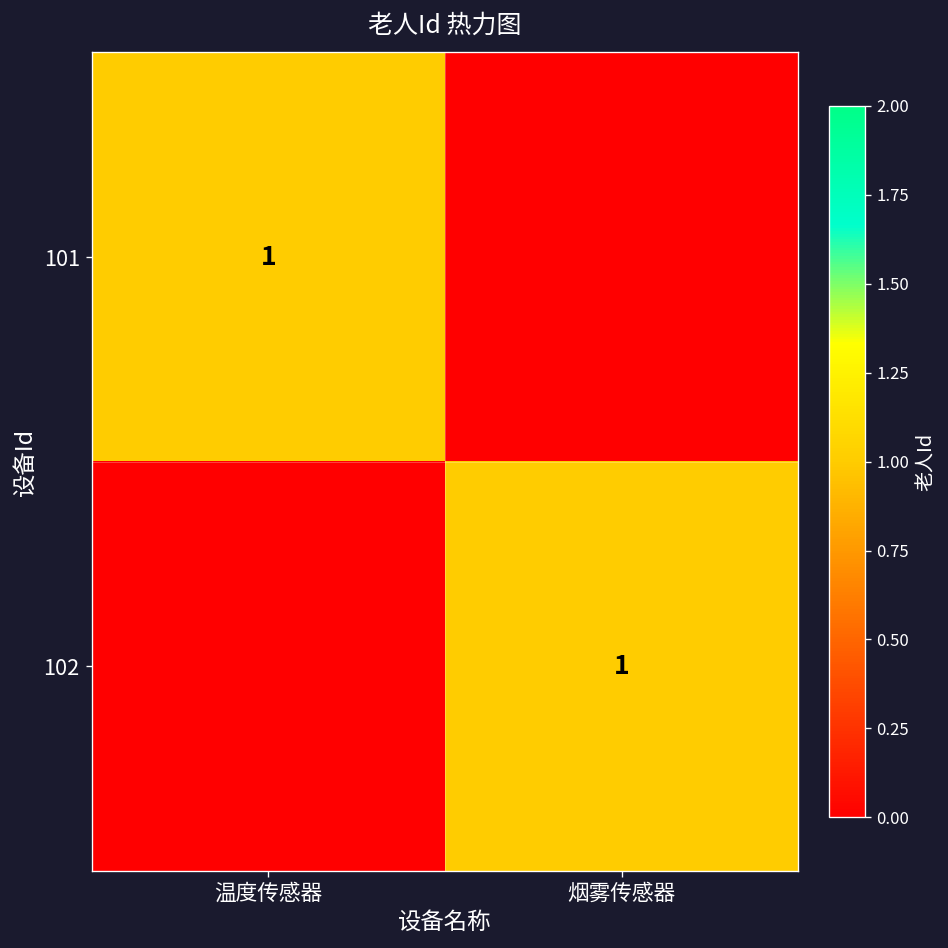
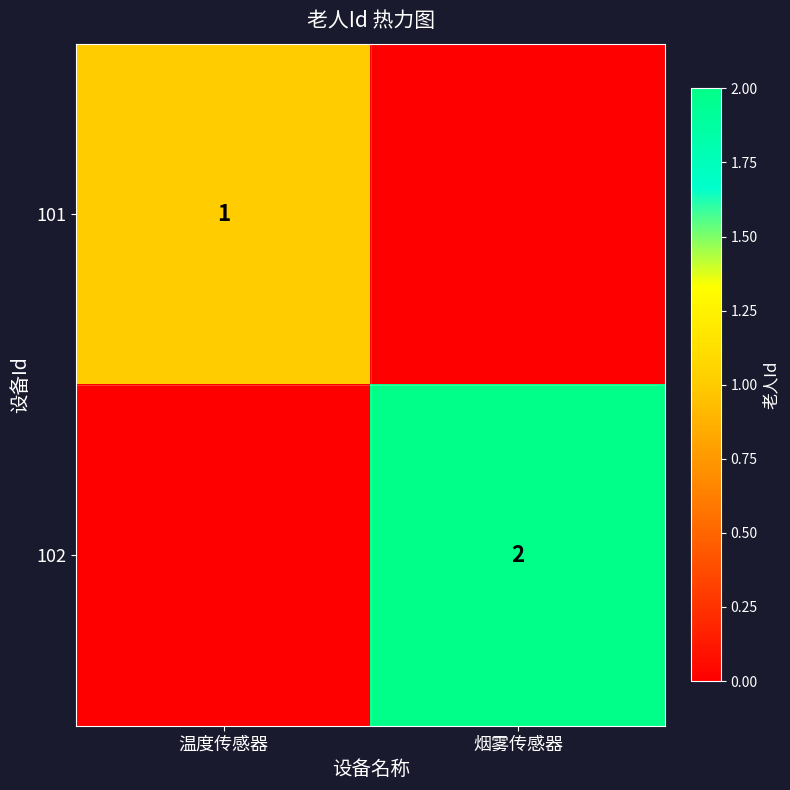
102, 烟雾传感器: 1 -> 2
